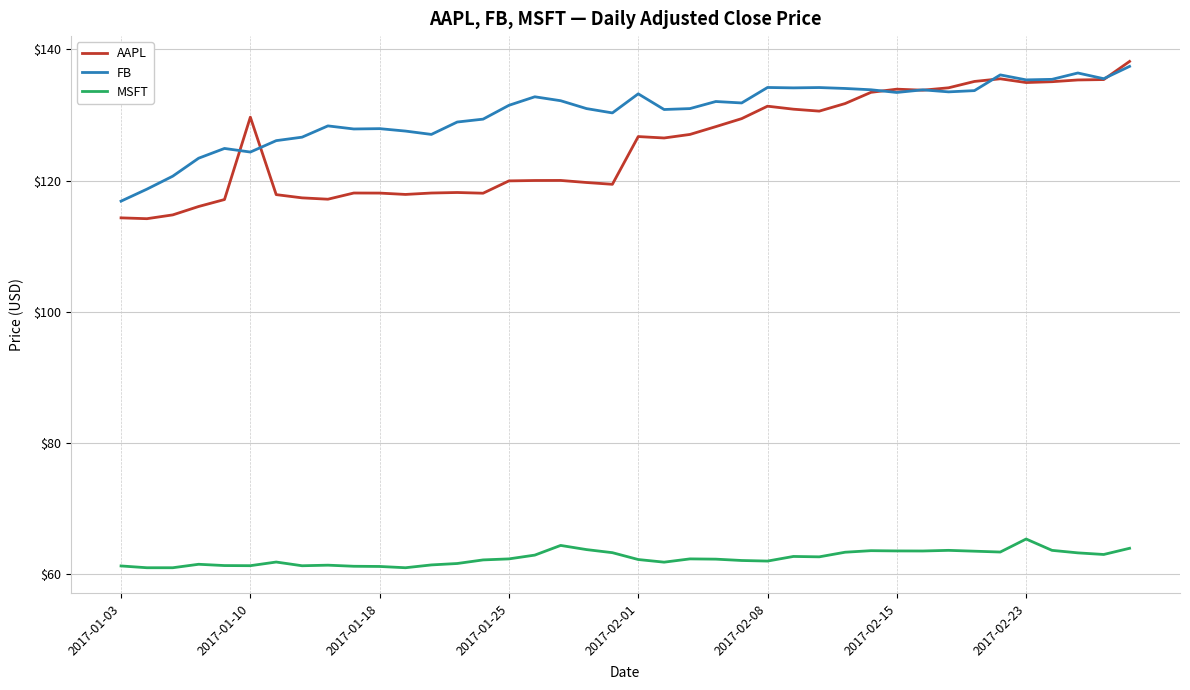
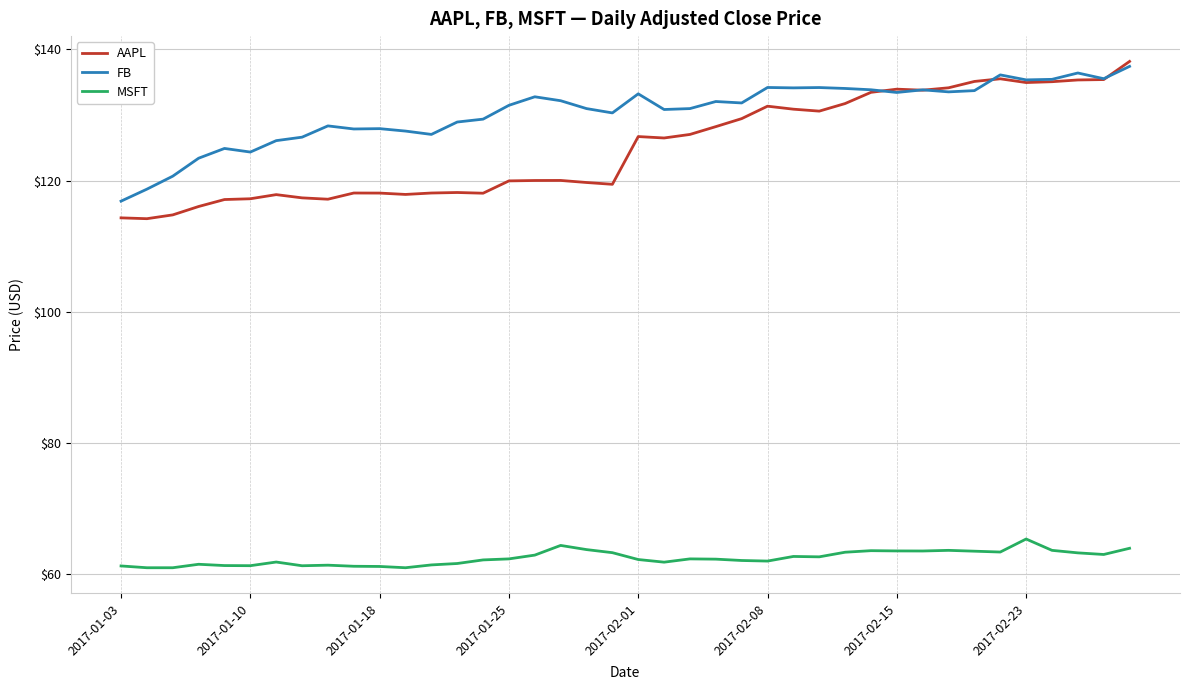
AAPL, 2017-01-10: $130 -> $117
